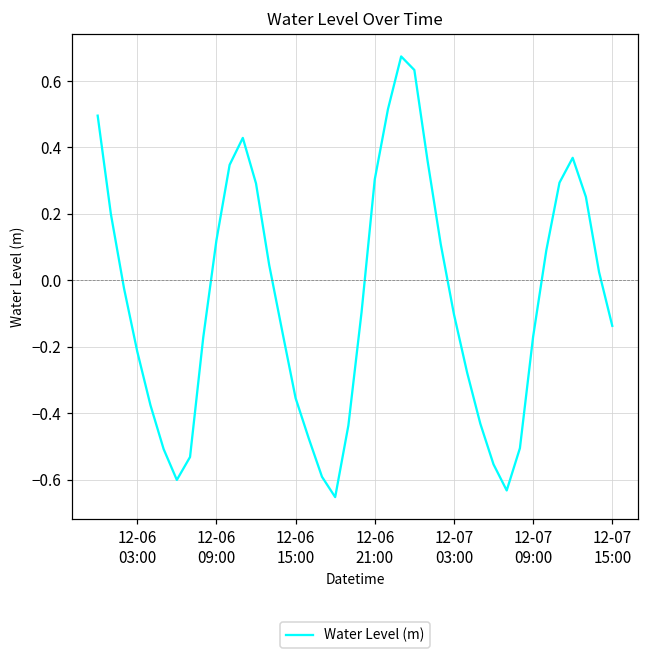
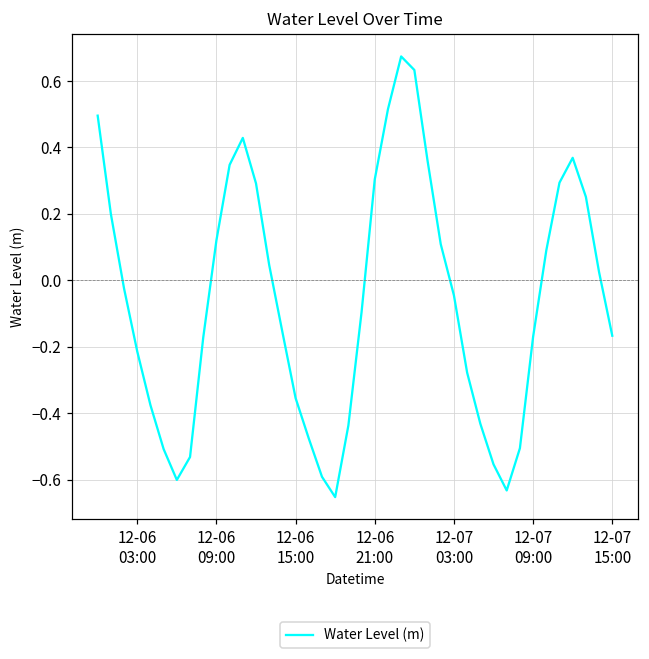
12-07 03:00: -0.10 -> -0.05
12-07 15:00: -0.14 -> -0.17
